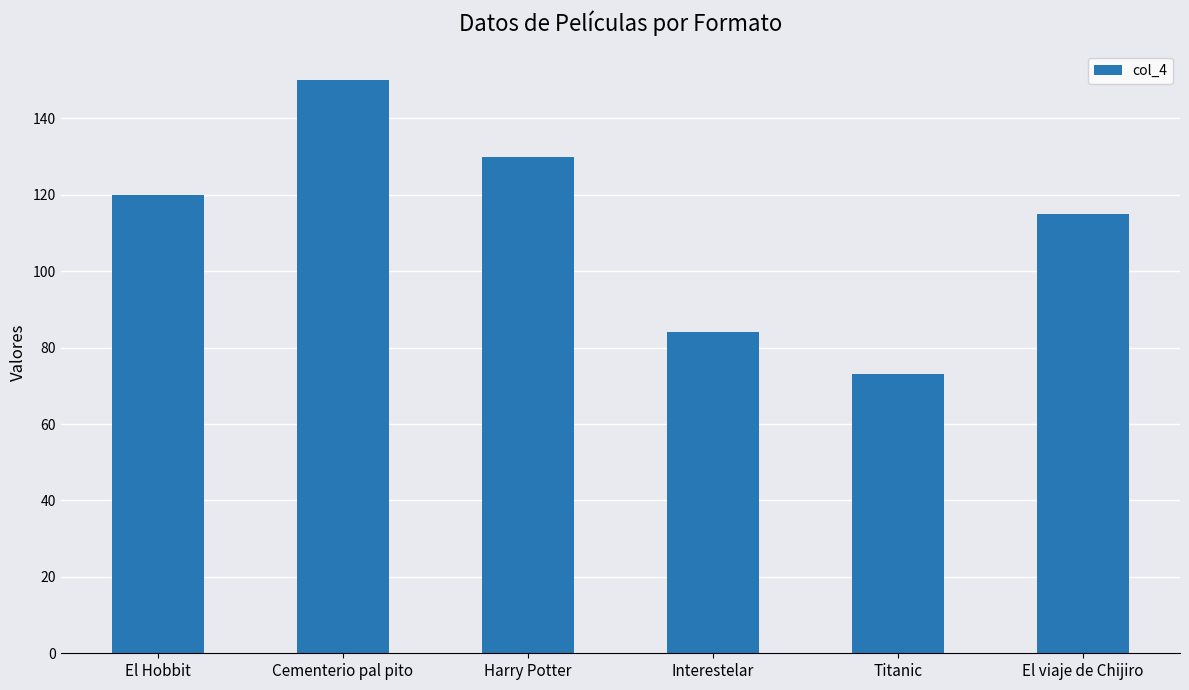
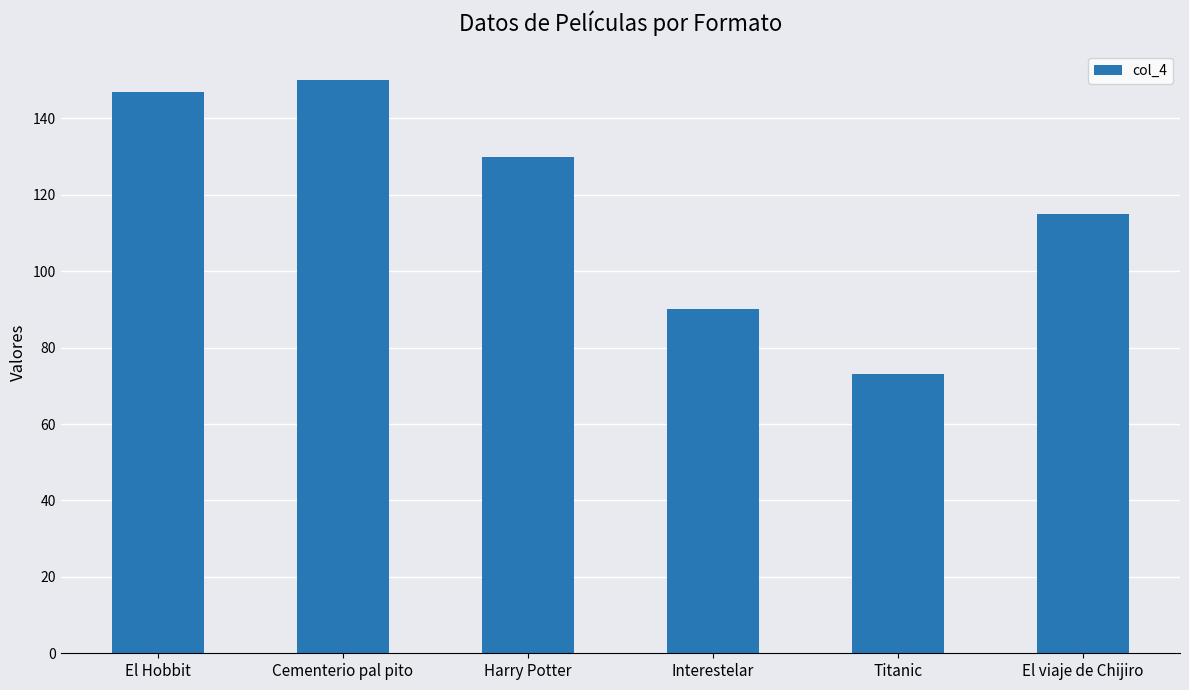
El Hobbit: 120 -> 147
Interestelar: 84 -> 90
